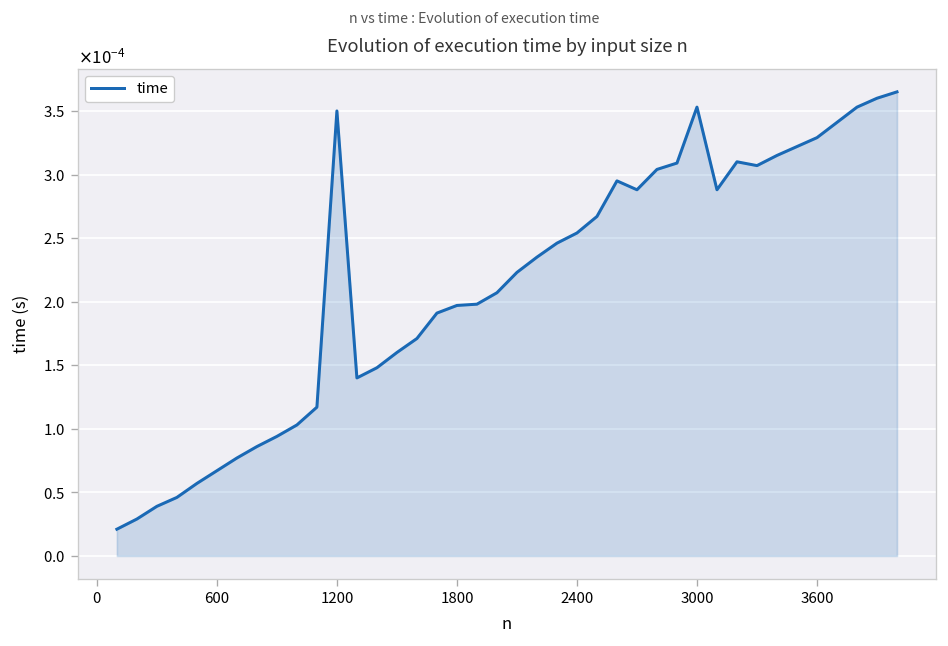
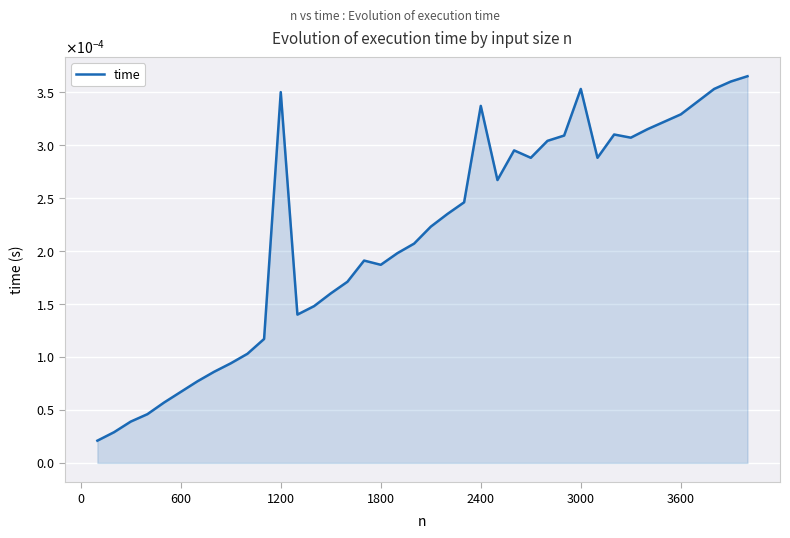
1800: 0.000197 -> 0.000187
2400: 0.000254 -> 0.000337
